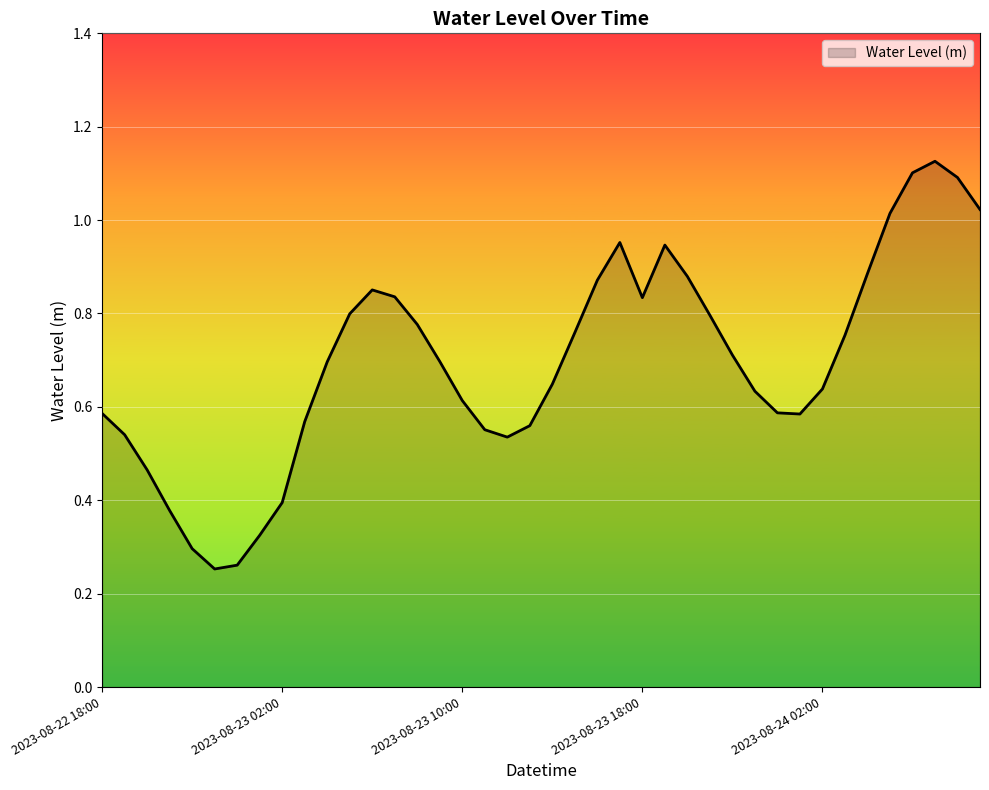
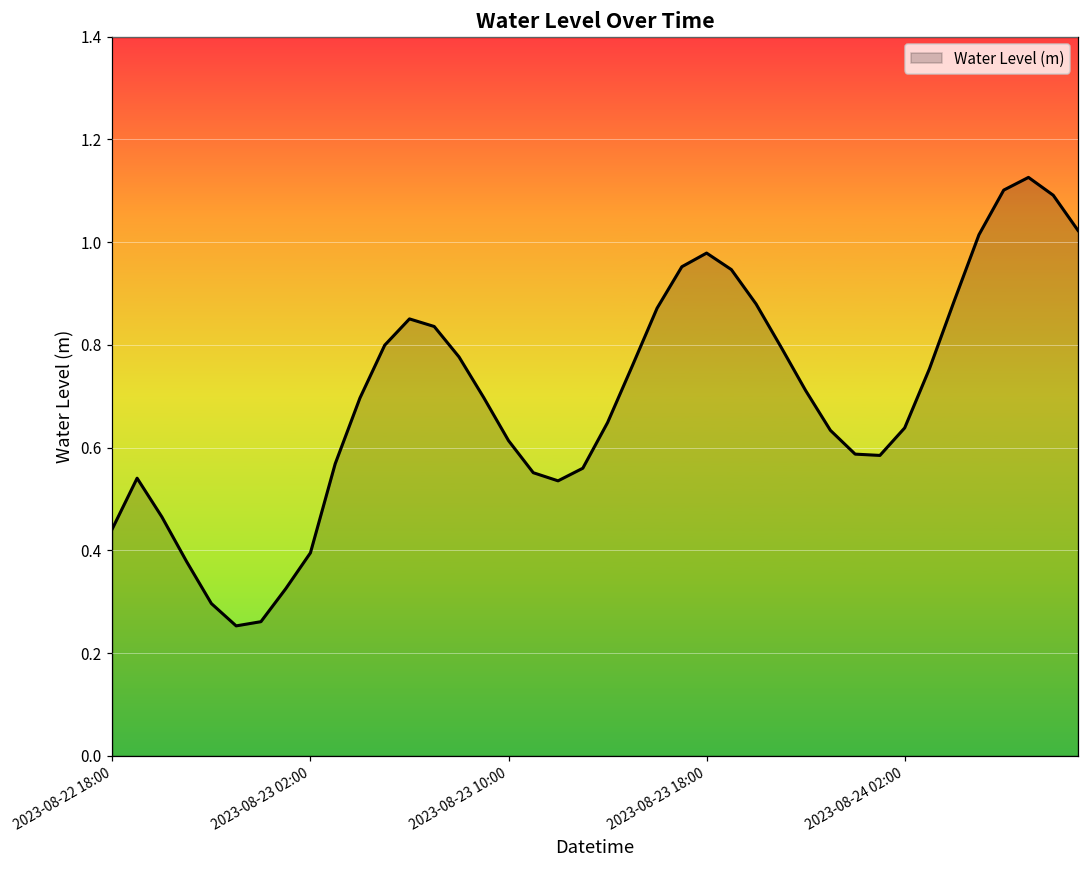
2023-08-22 18:00: 0.59 -> 0.44
2023-08-23 18:00: 0.83 -> 0.98
